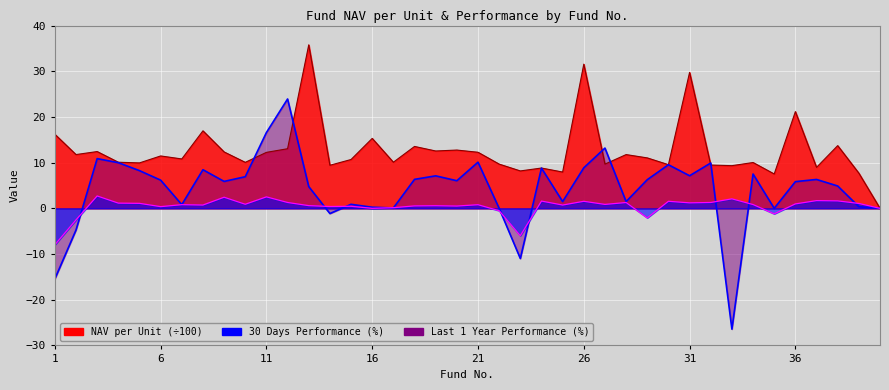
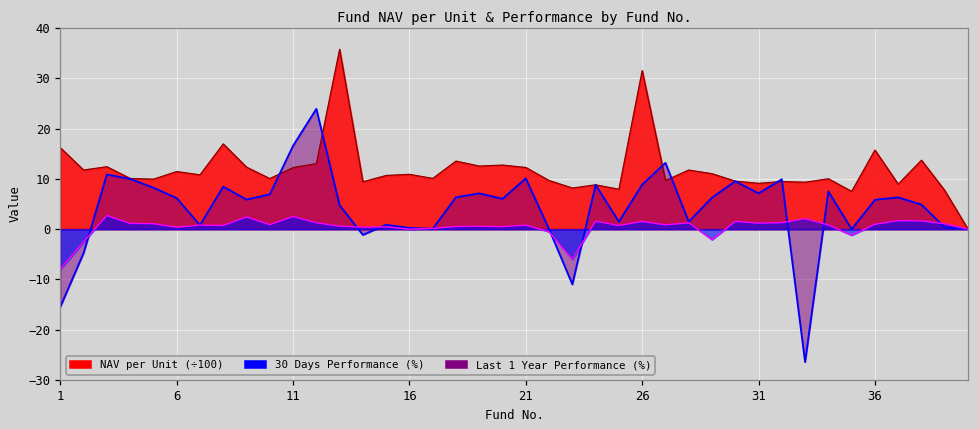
NAV per Unit (÷100), 16: 15 -> 11
NAV per Unit (÷100), 31: 30 -> 9
NAV per Unit (÷100), 36: 21 -> 16
